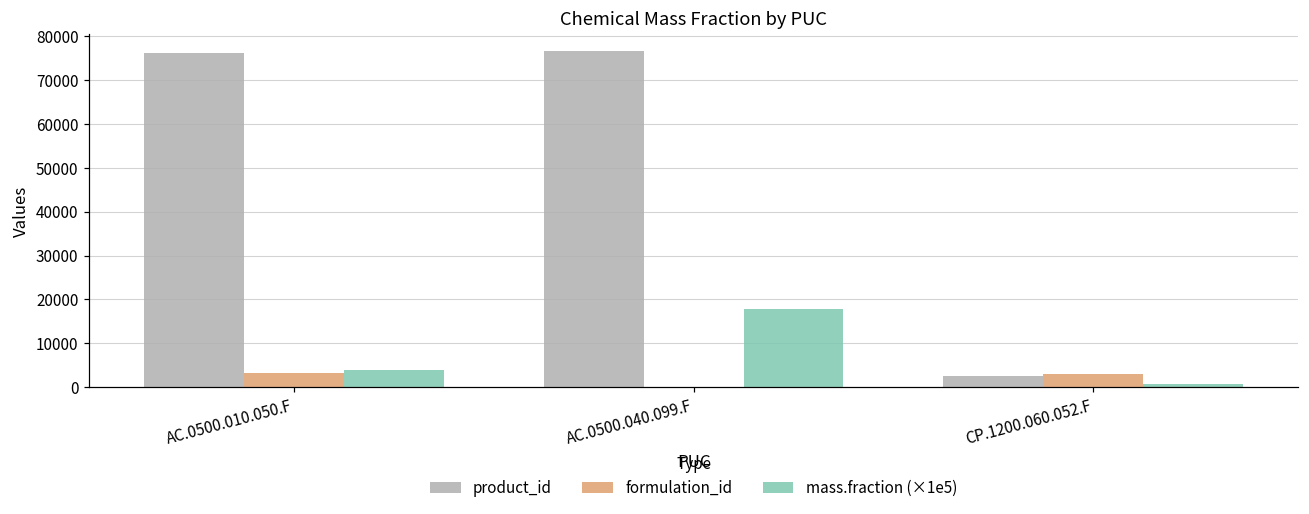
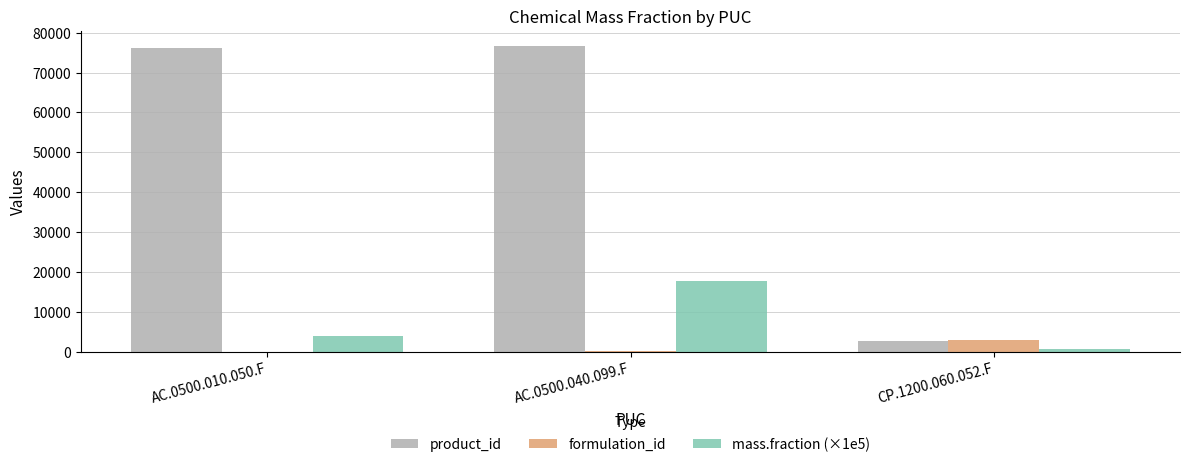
formulation_id, AC.0500.010.050.F: 3000 -> 0
